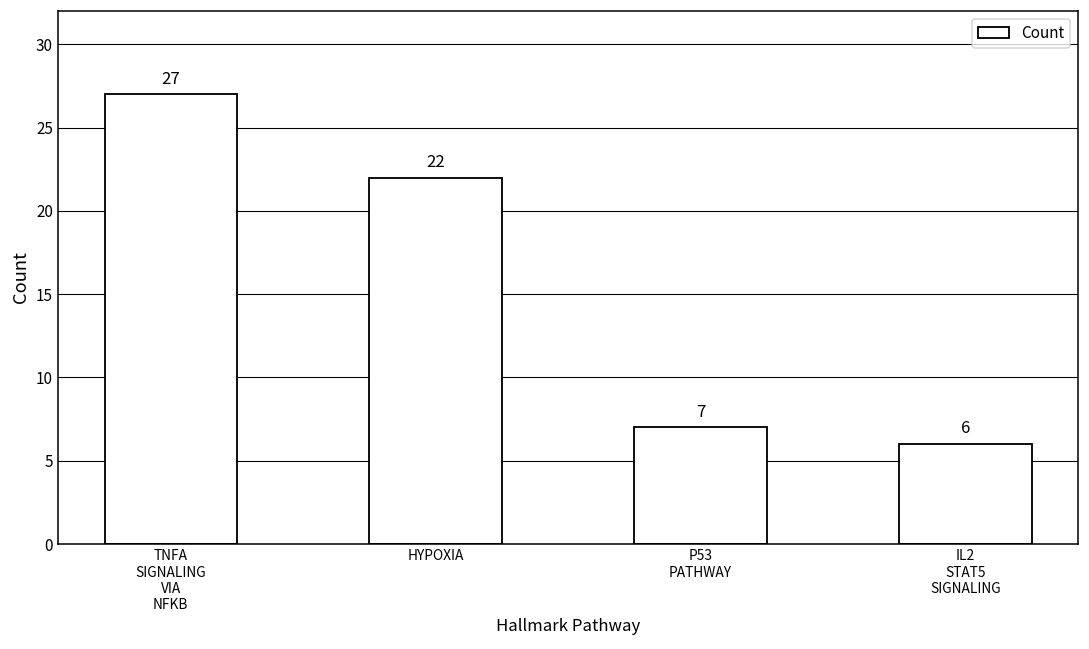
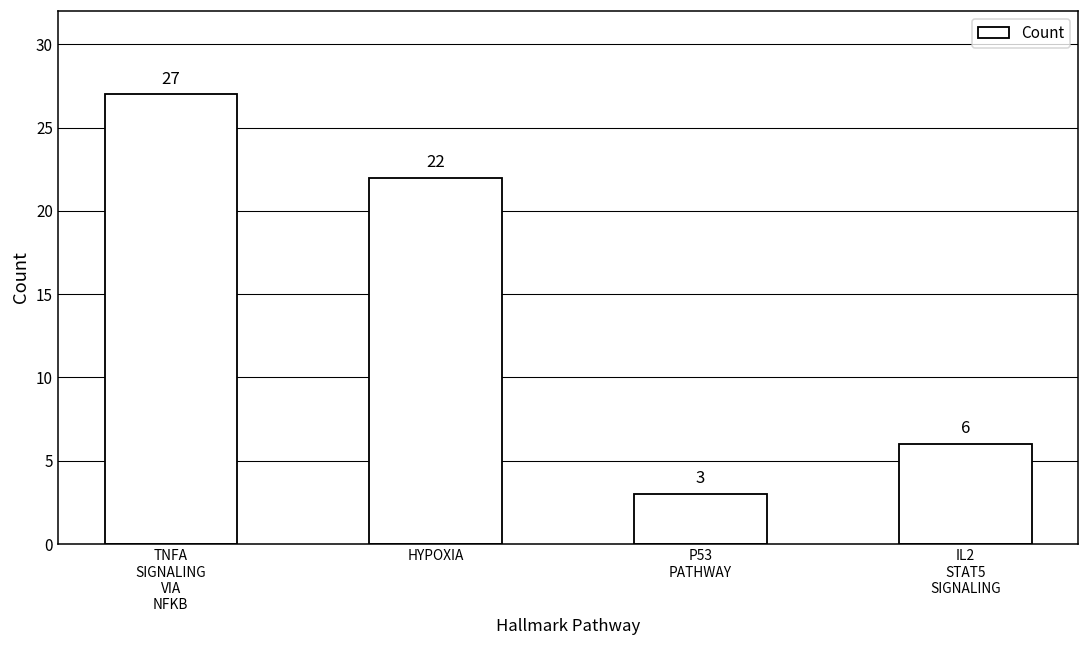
P53 PATHWAY: 7 -> 3
